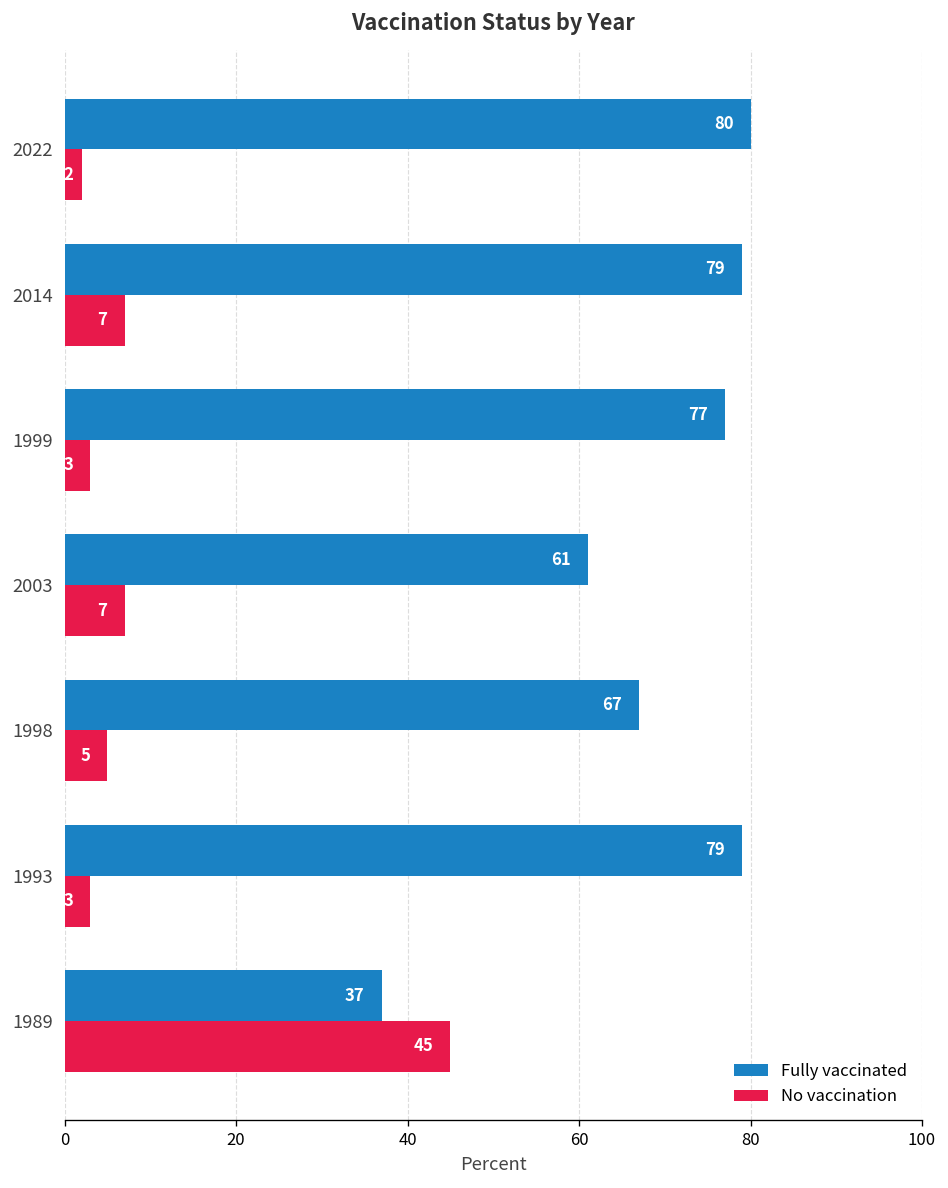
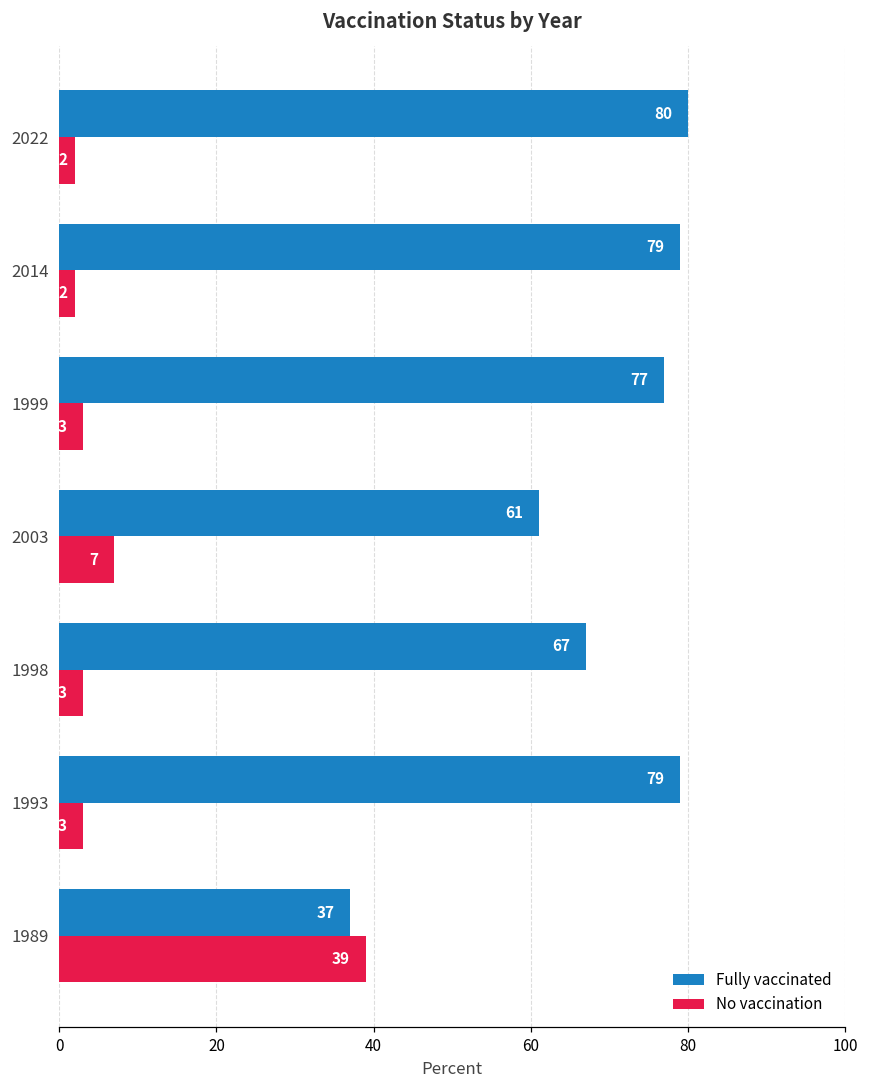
No vaccination, 2014: 7 -> 2
No vaccination, 1998: 5 -> 3
No vaccination, 1989: 45 -> 39
